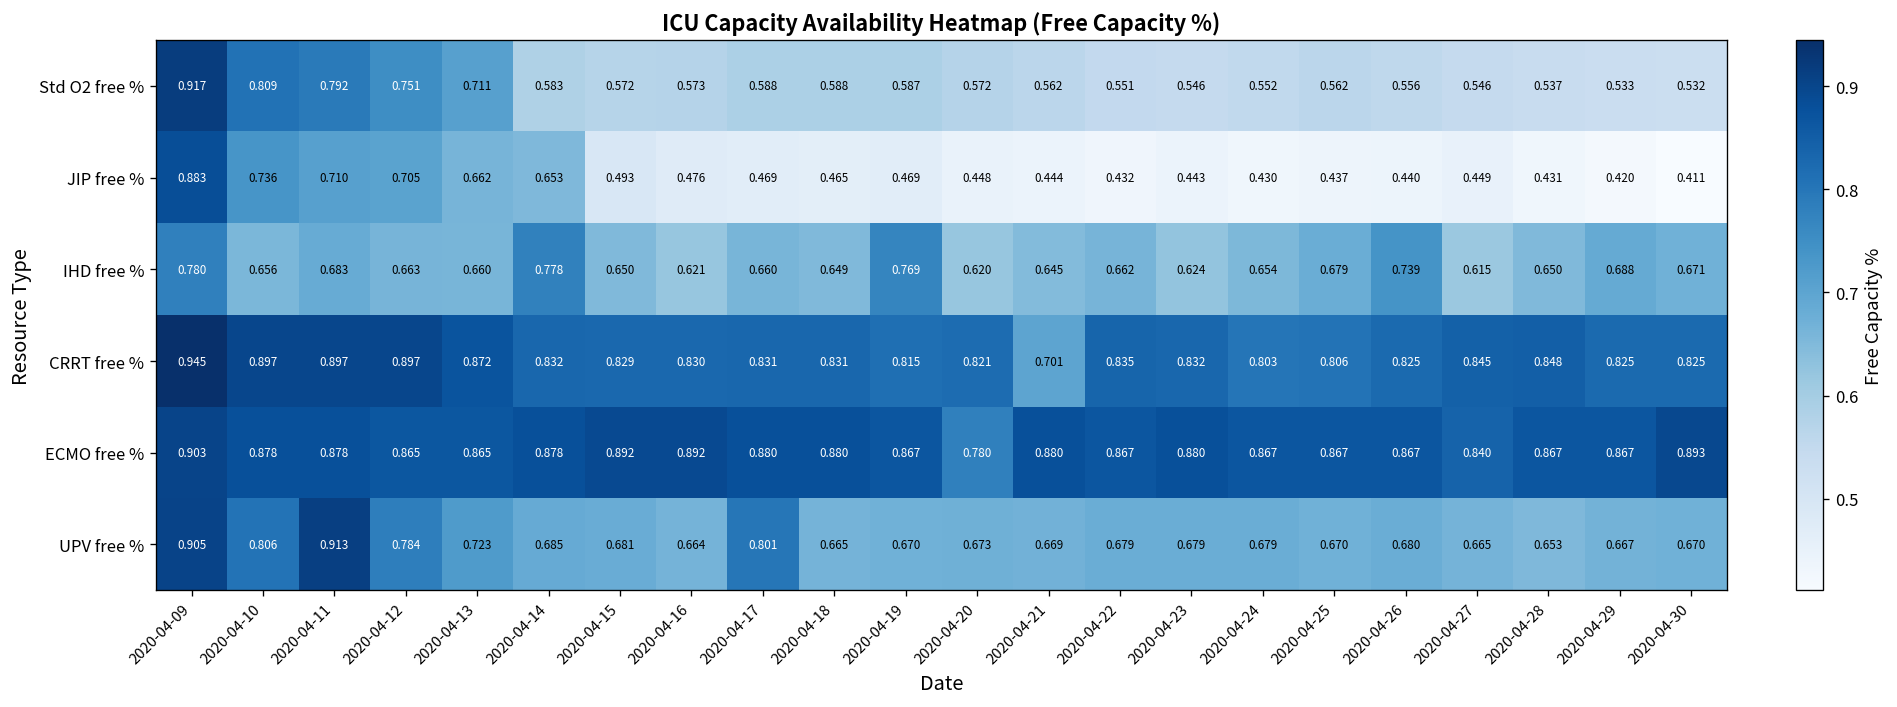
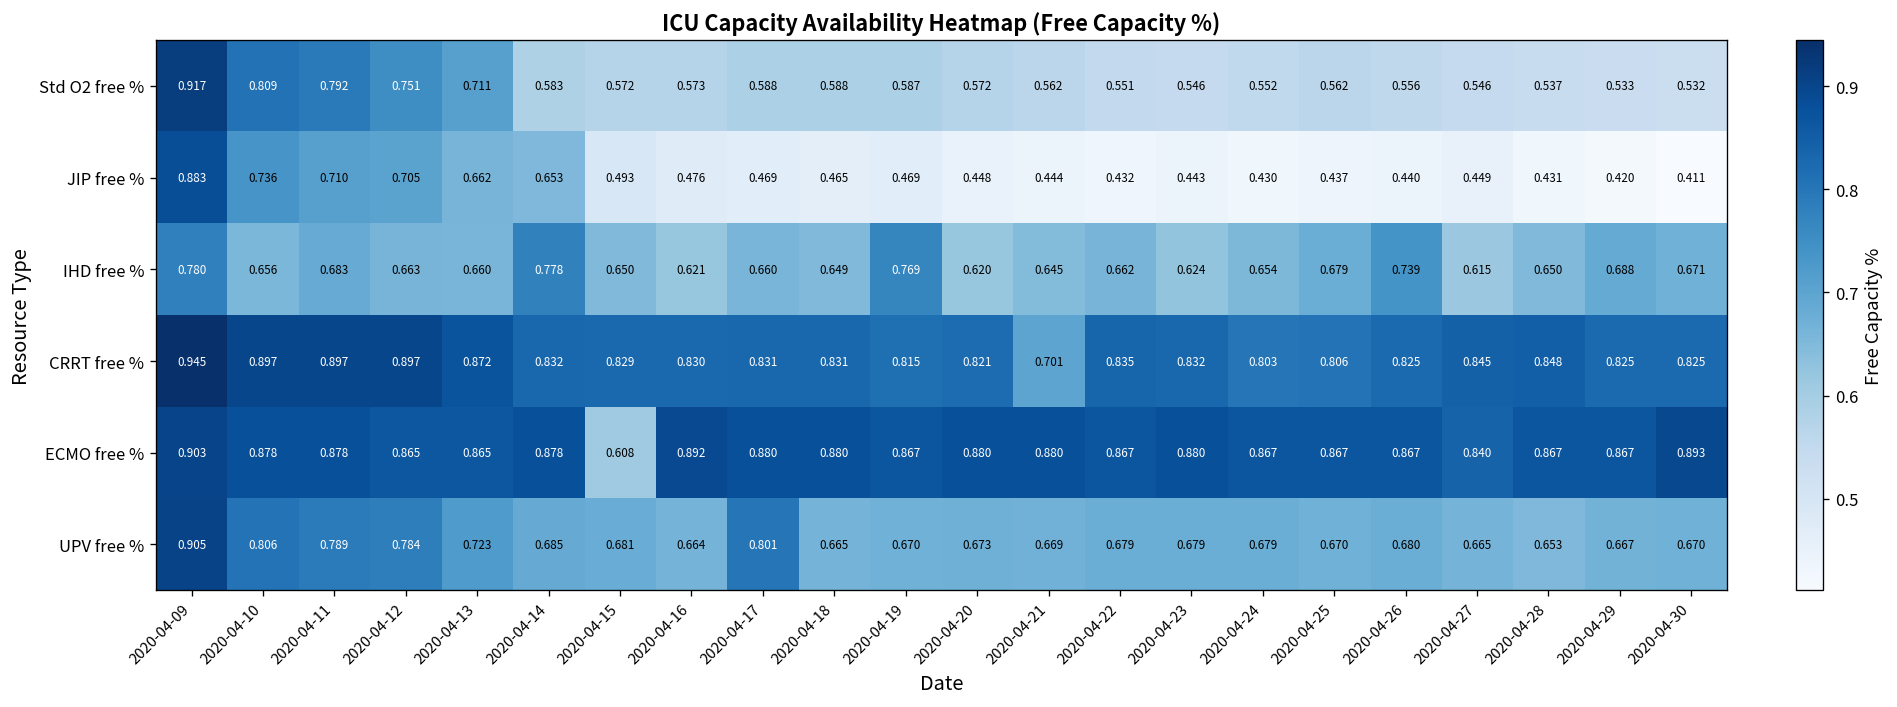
ECMO free %, 2020-04-15: 0.892 -> 0.608
ECMO free %, 2020-04-20: 0.780 -> 0.880
UPV free %, 2020-04-11: 0.913 -> 0.789
